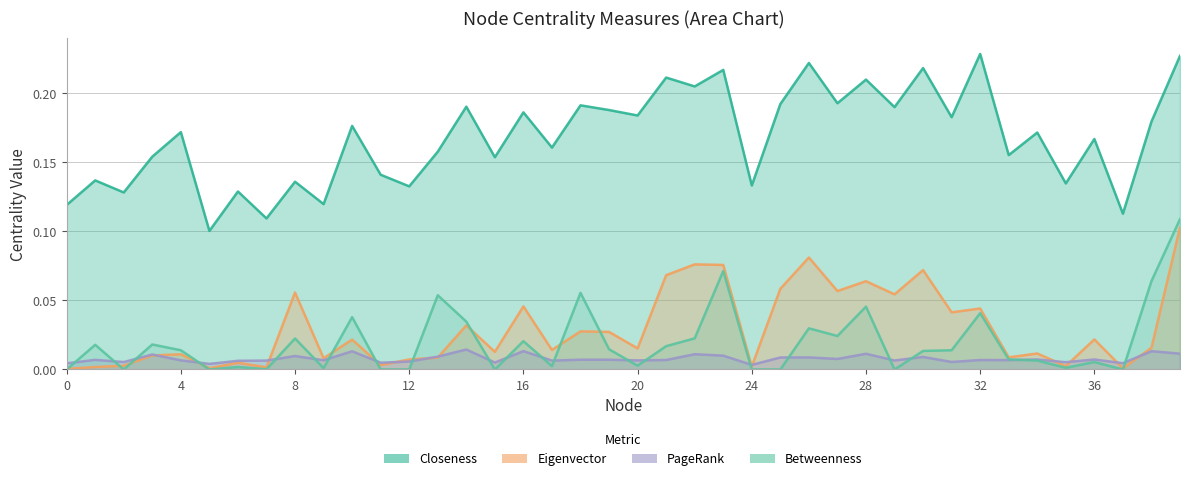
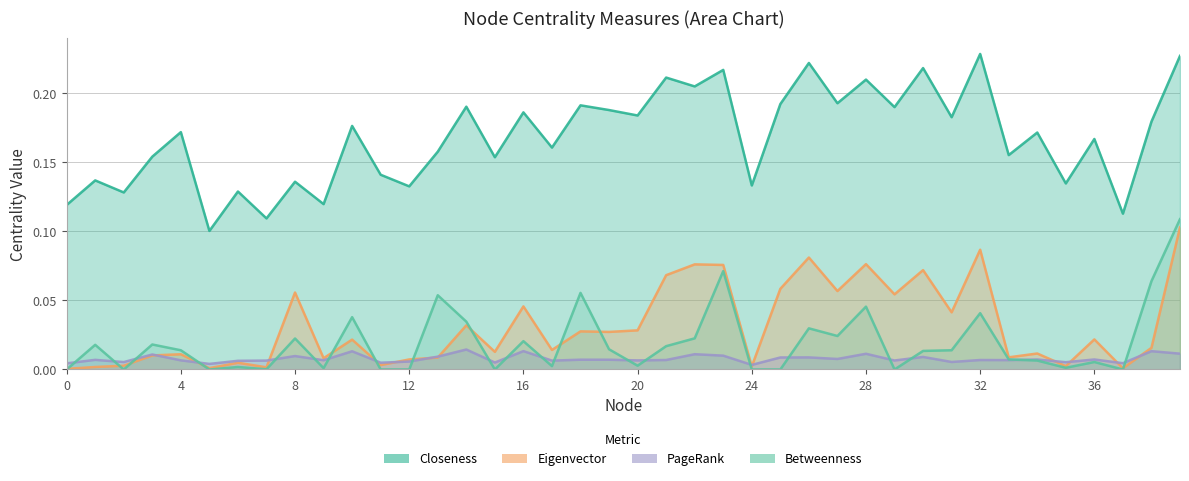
Eigenvector, 20: 0.015 -> 0.028
Eigenvector, 28: 0.064 -> 0.076
Eigenvector, 32: 0.044 -> 0.087
